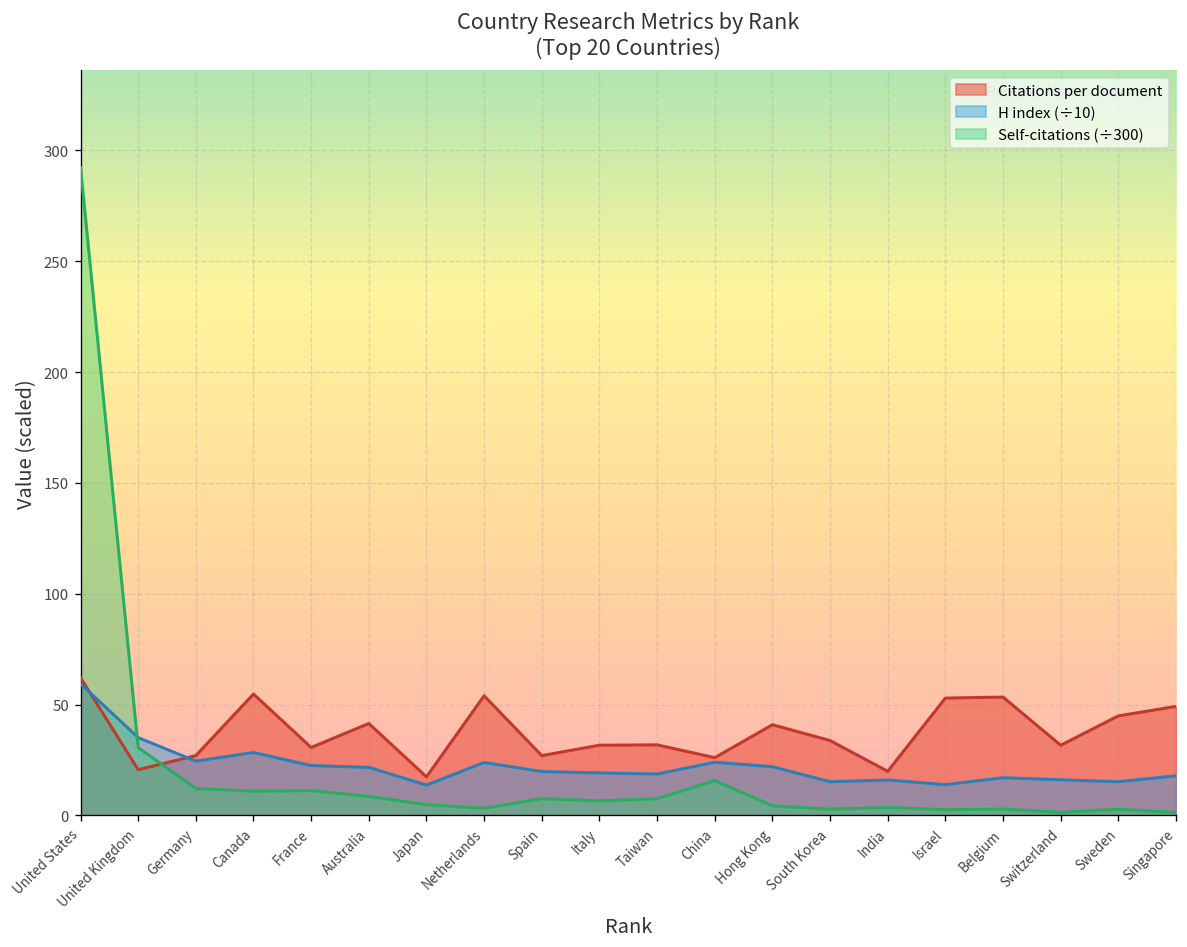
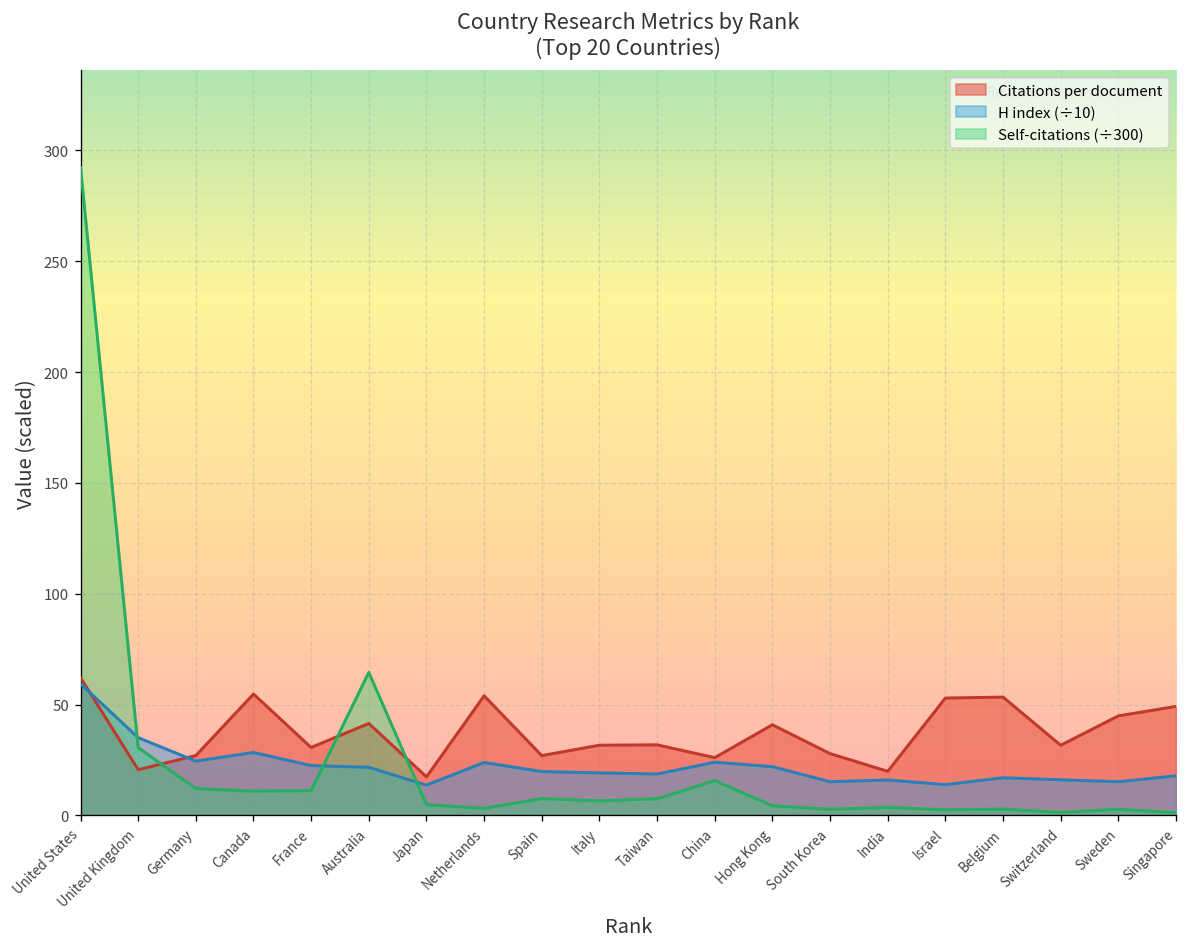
Self-citations (÷300), Australia: 9 -> 65
Citations per document, South Korea: 34 -> 28
